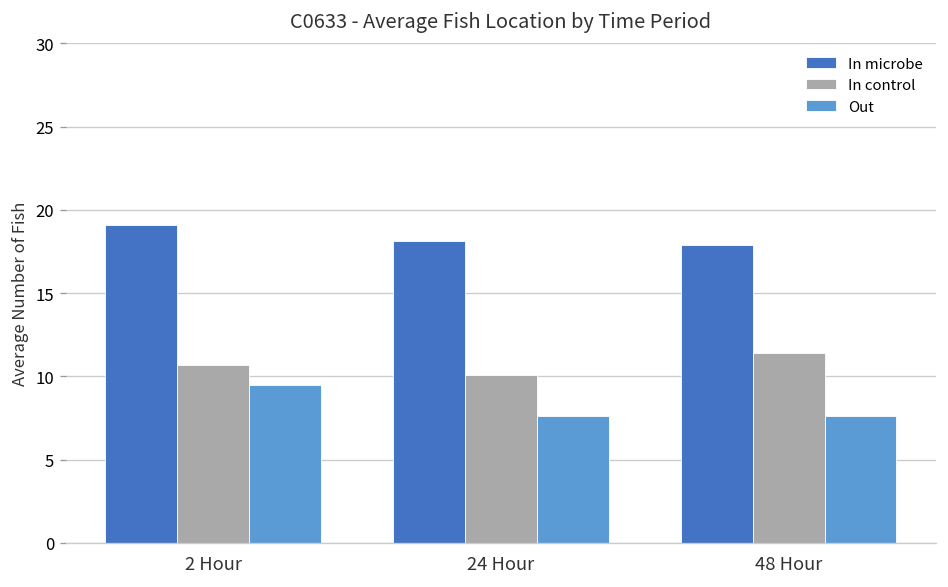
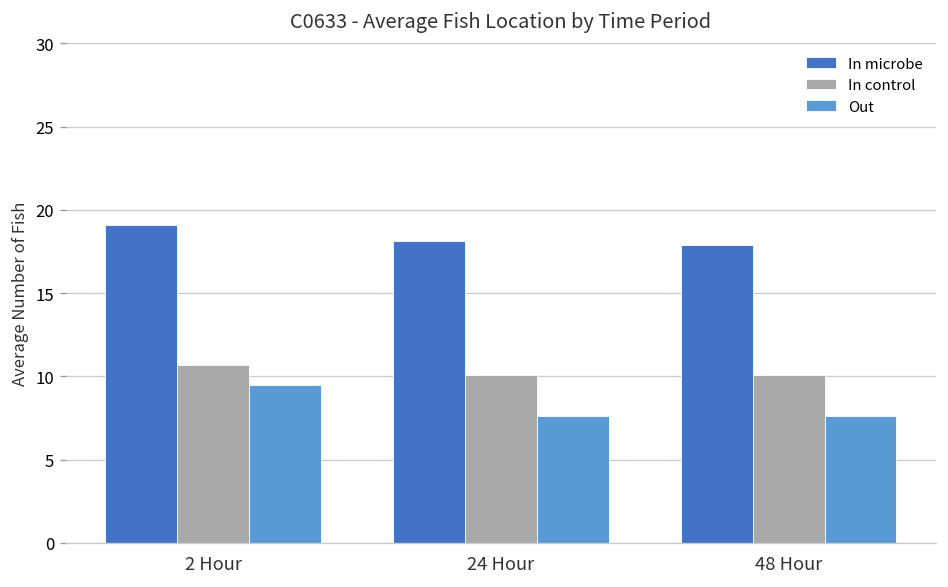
In control, 48 Hour: 11.4 -> 10.1
